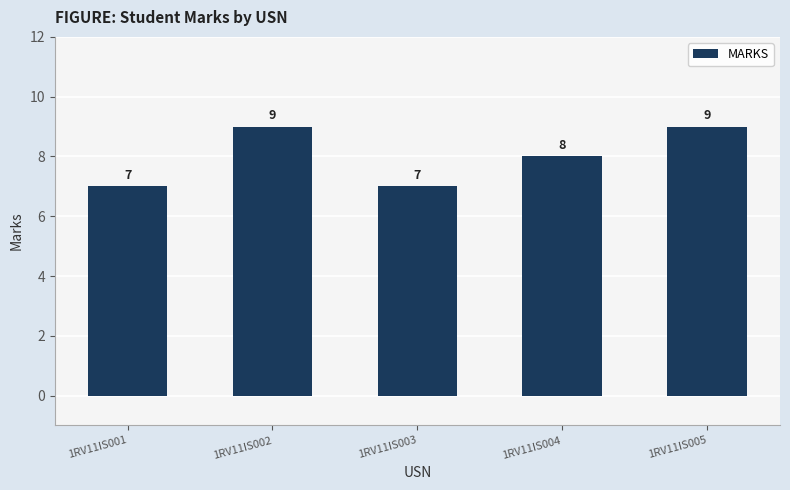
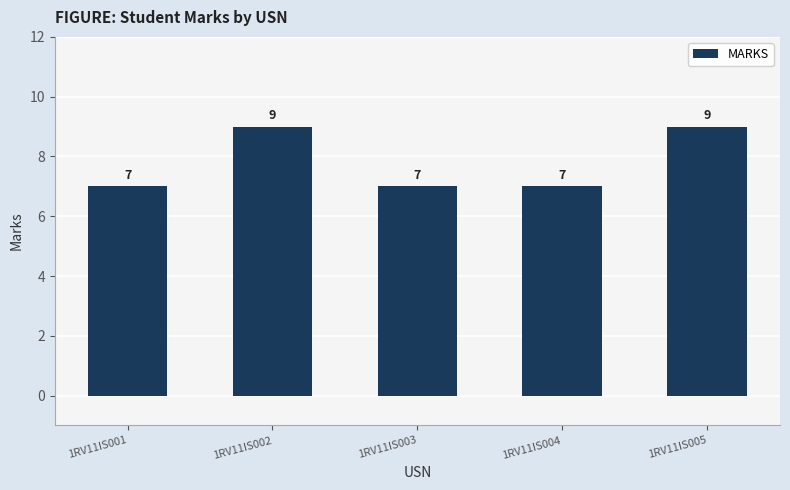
1RV11IS004: 8 -> 7
